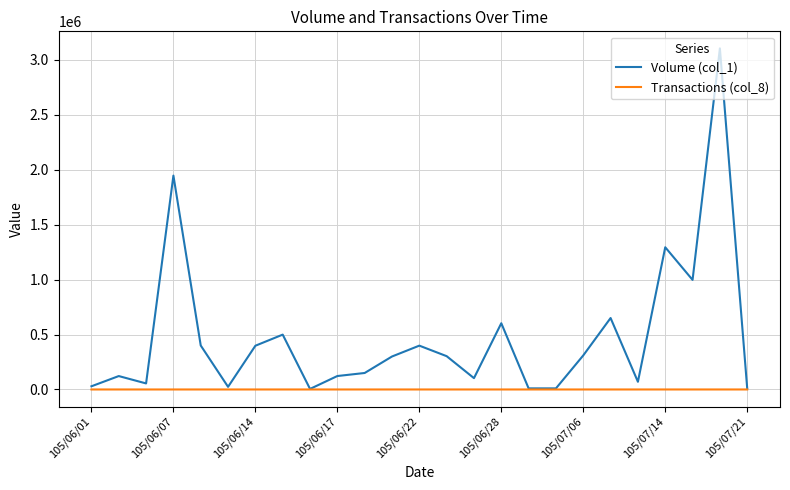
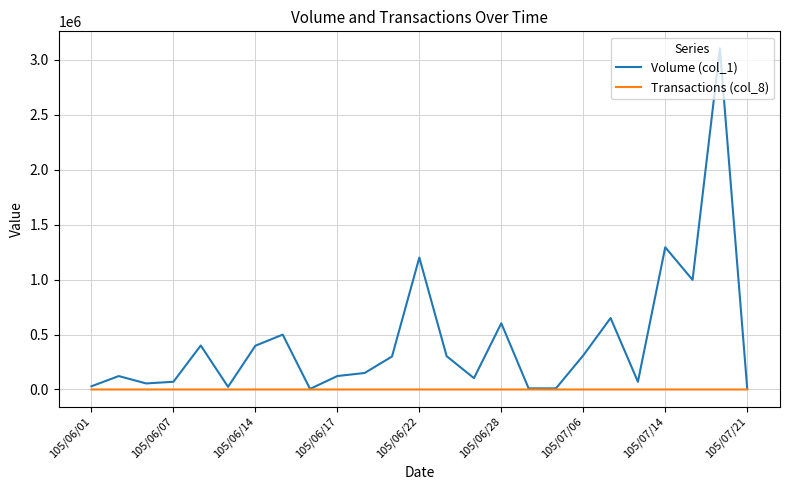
Volume (col_1), 105/06/07: 1950000 -> 70000
Volume (col_1), 105/06/22: 400000 -> 1200000
